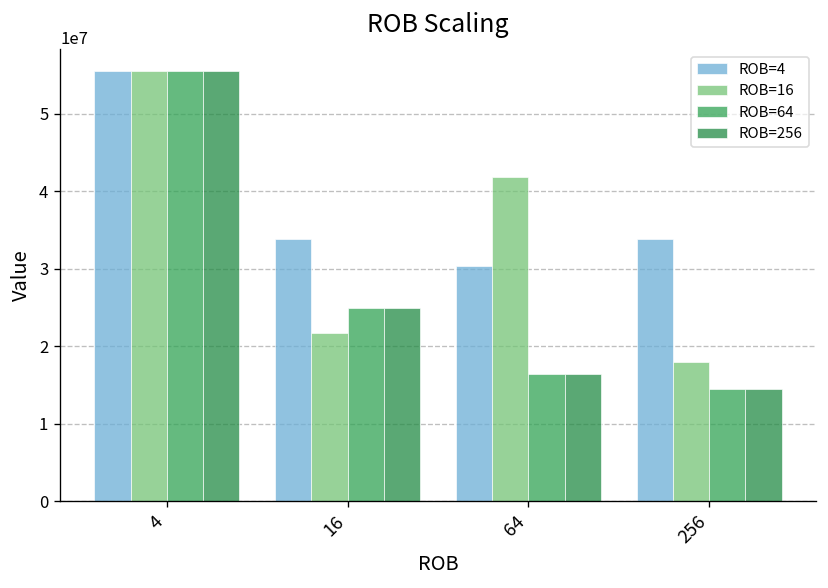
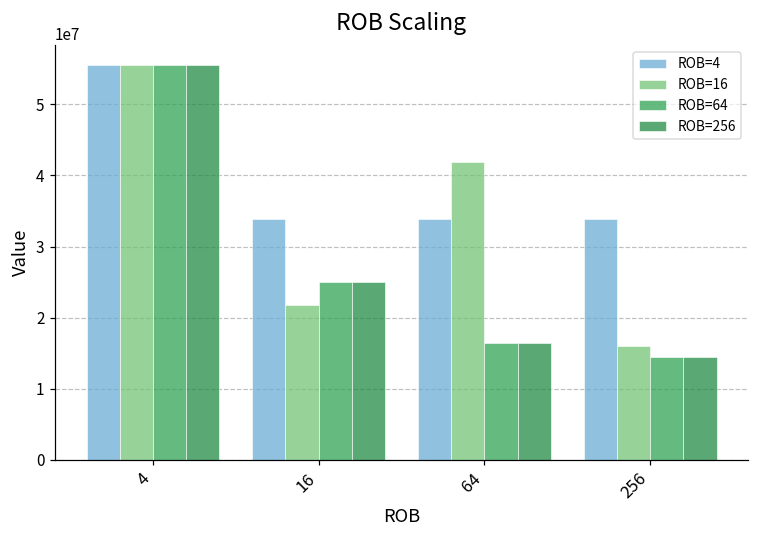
ROB=4, 64: 30000000 -> 34000000
ROB=16, 256: 18000000 -> 16000000
